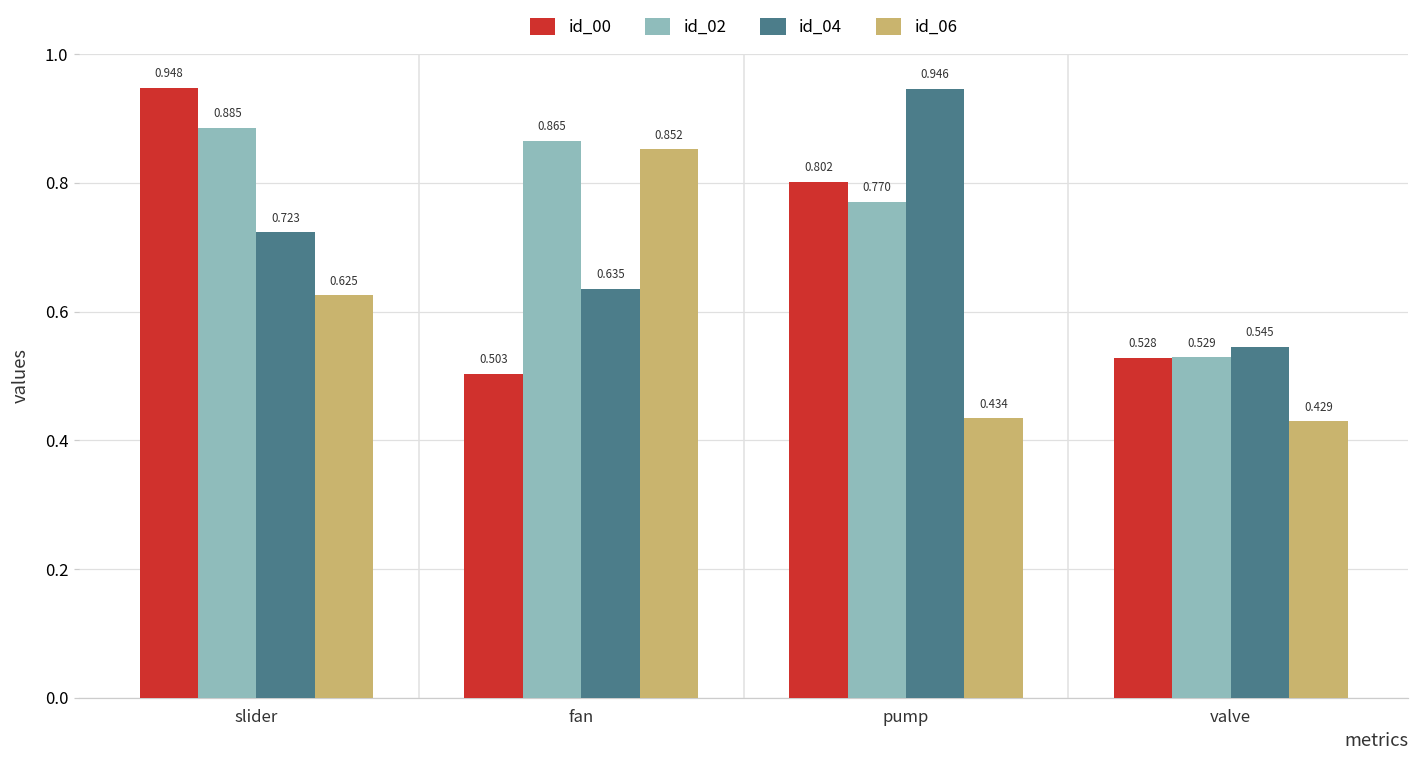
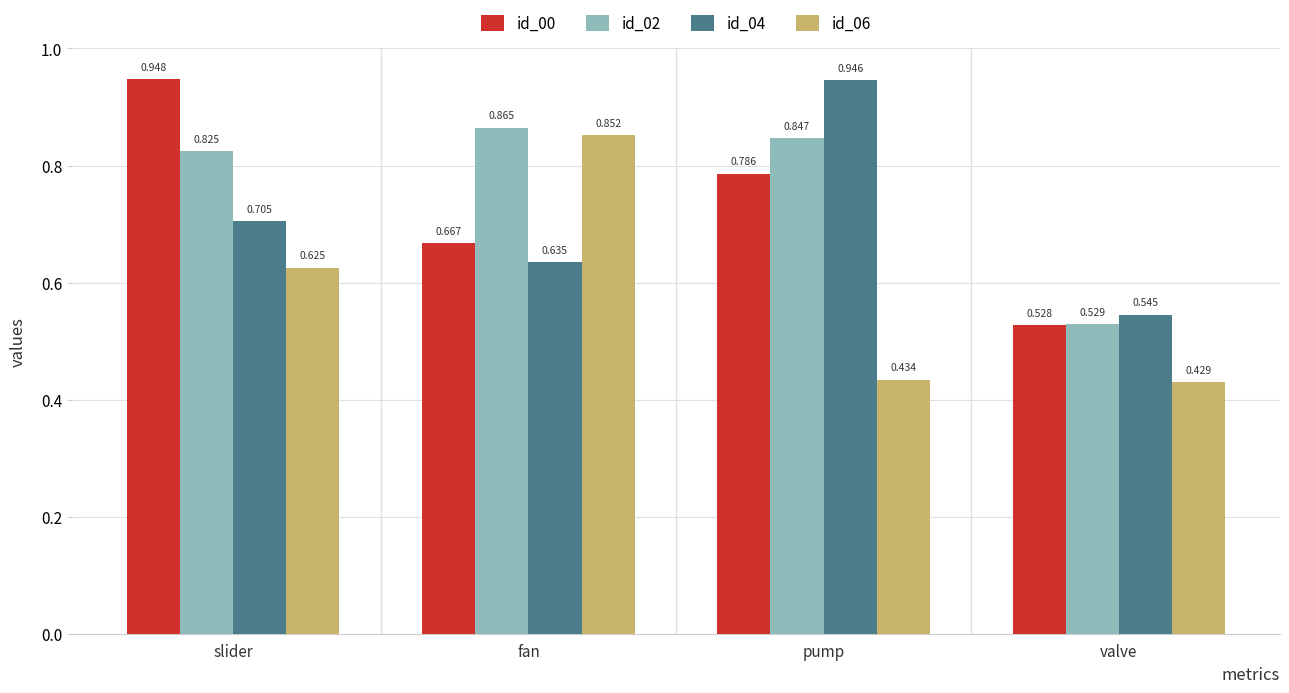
id_02, slider: 0.885 -> 0.825
id_04, slider: 0.723 -> 0.705
id_00, fan: 0.503 -> 0.667
id_00, pump: 0.802 -> 0.786
id_02, pump: 0.770 -> 0.847
